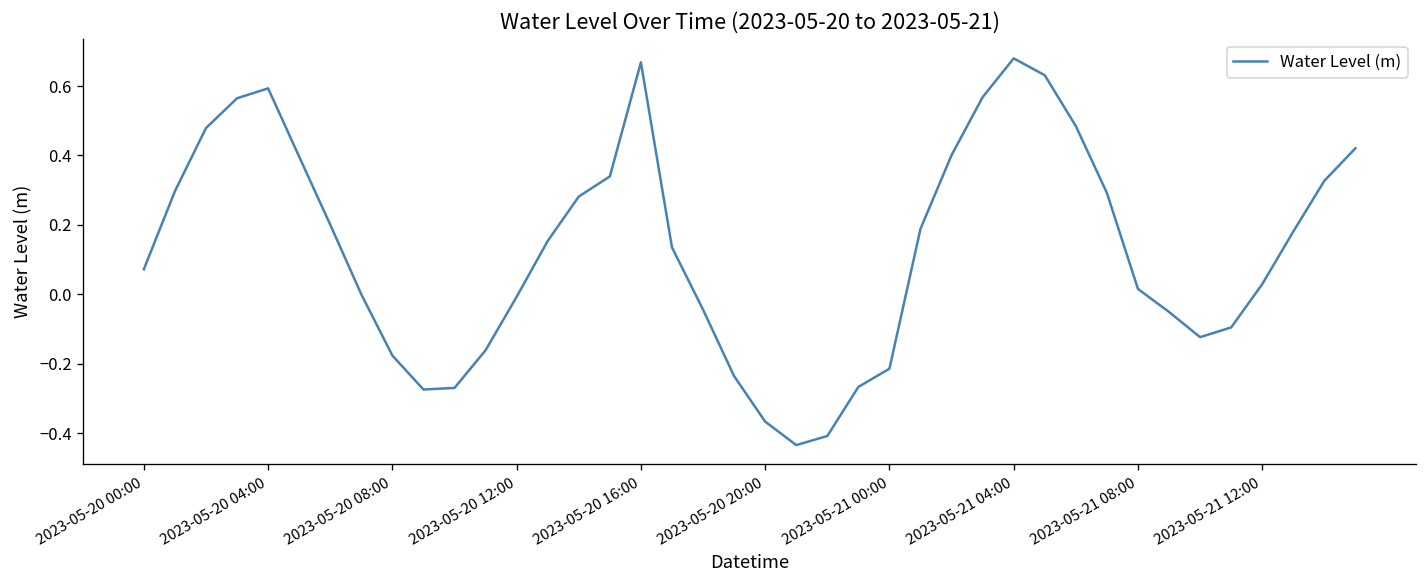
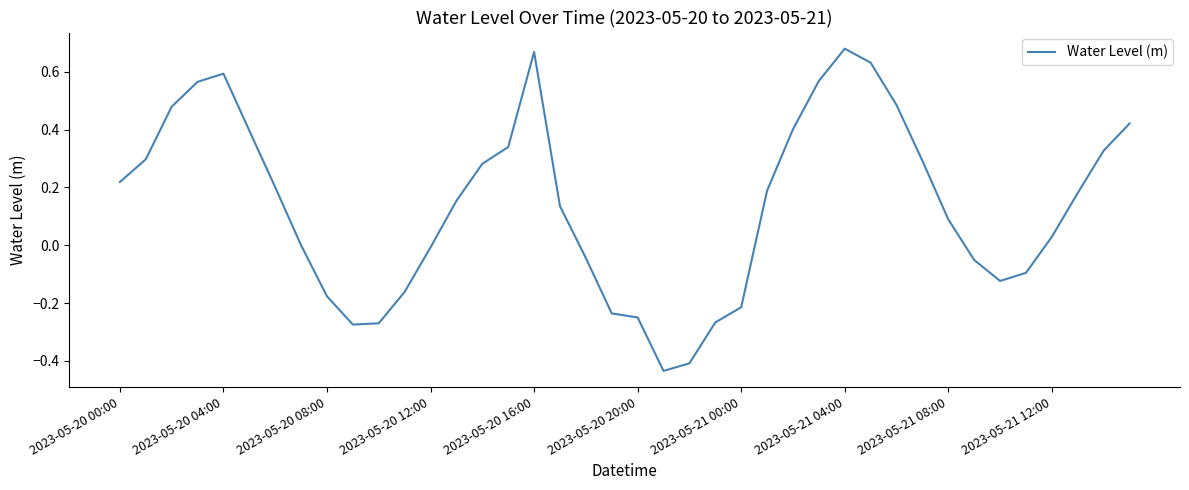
2023-05-20 00:00: 0.07 -> 0.22
2023-05-20 20:00: -0.37 -> -0.25
2023-05-21 08:00: 0.02 -> 0.09
